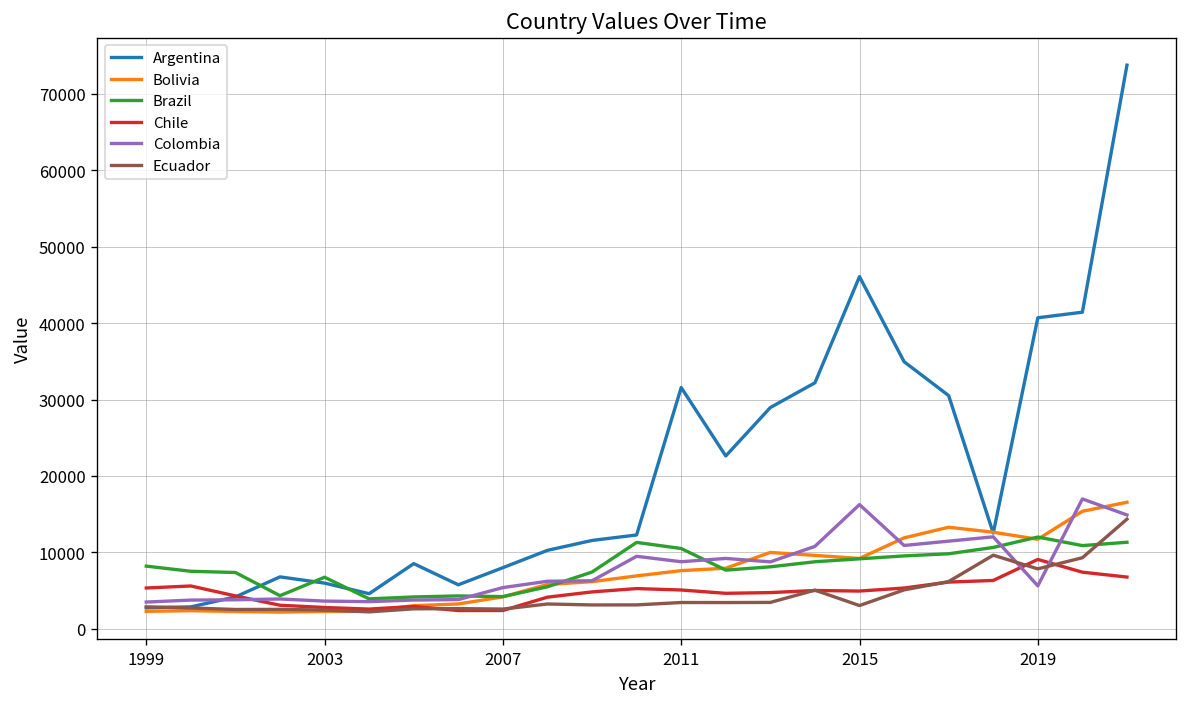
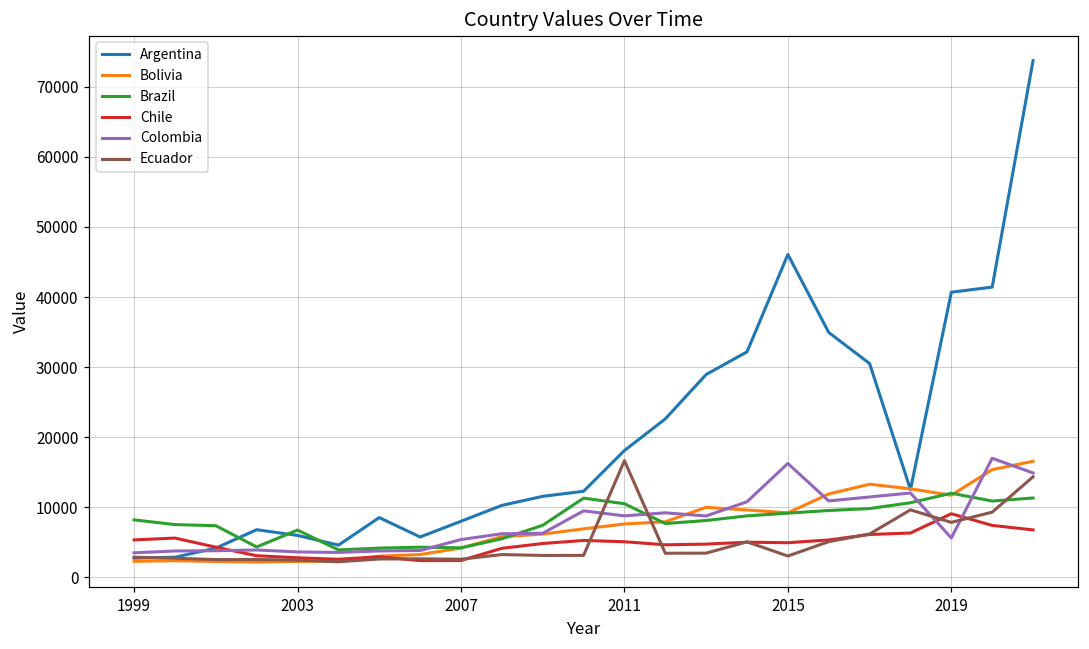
Argentina, 2011: 32000 -> 18000
Ecuador, 2011: 3000 -> 17000
